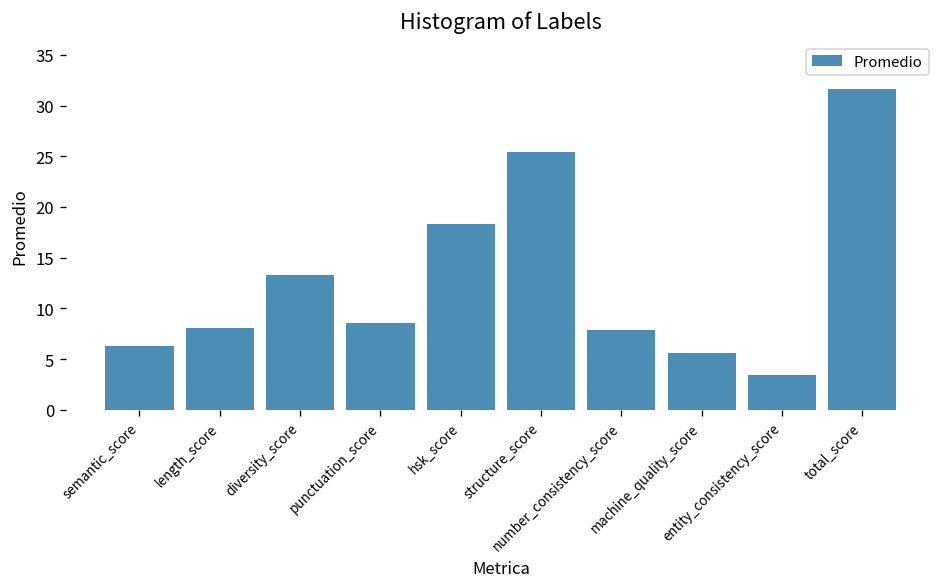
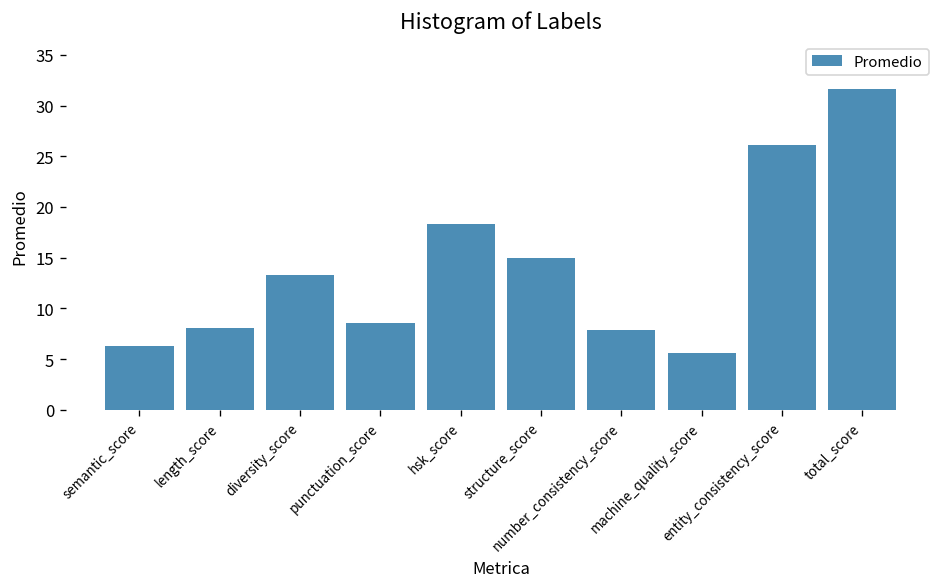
structure_score: 25 -> 15
entity_consistency_score: 3 -> 26
